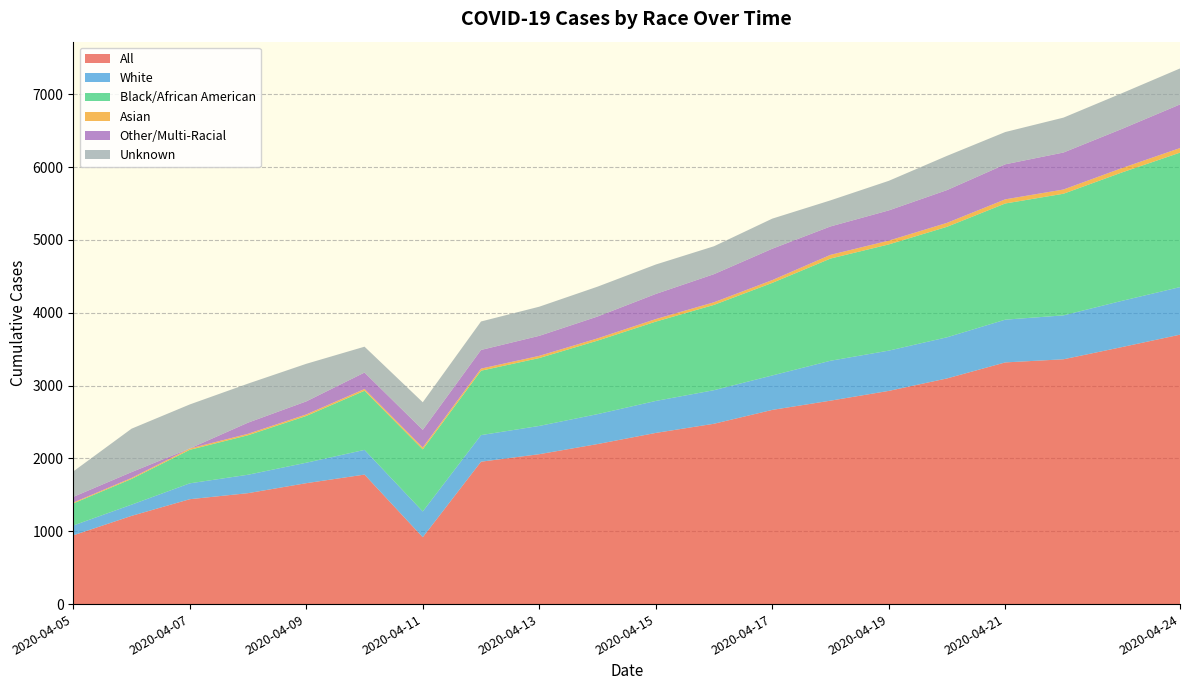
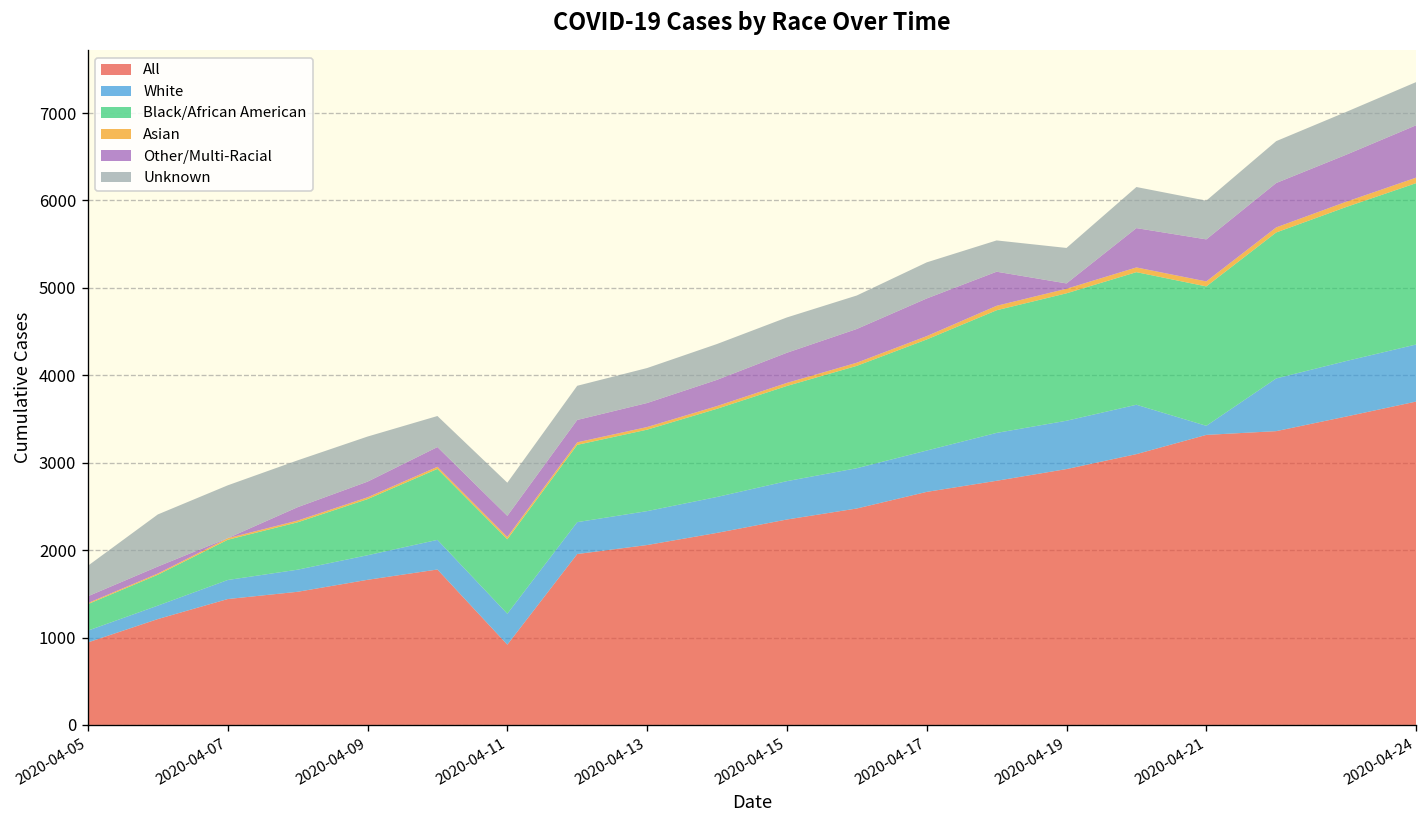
Other/Multi-Racial, 2020-04-19: 400 -> 100
White, 2020-04-21: 600 -> 100
